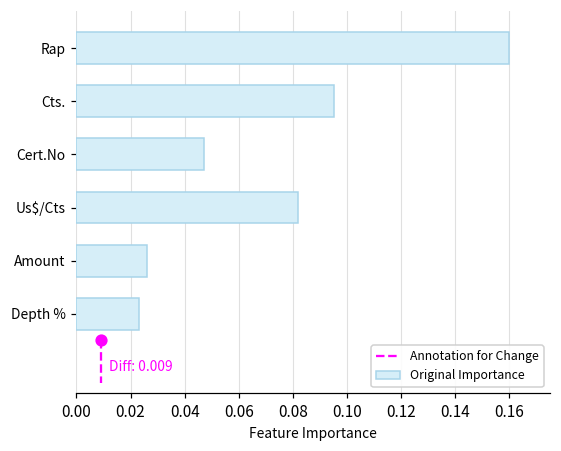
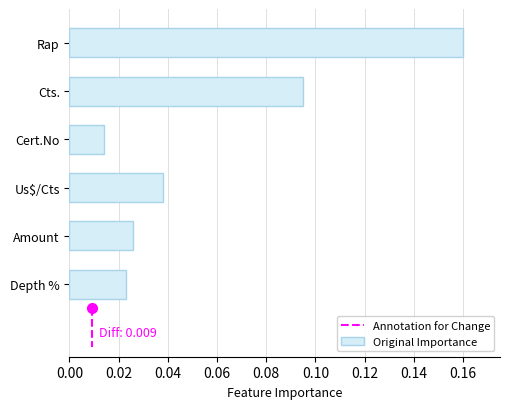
Original Importance, Cert.No: 0.047 -> 0.014
Original Importance, Us$/Cts: 0.082 -> 0.038
